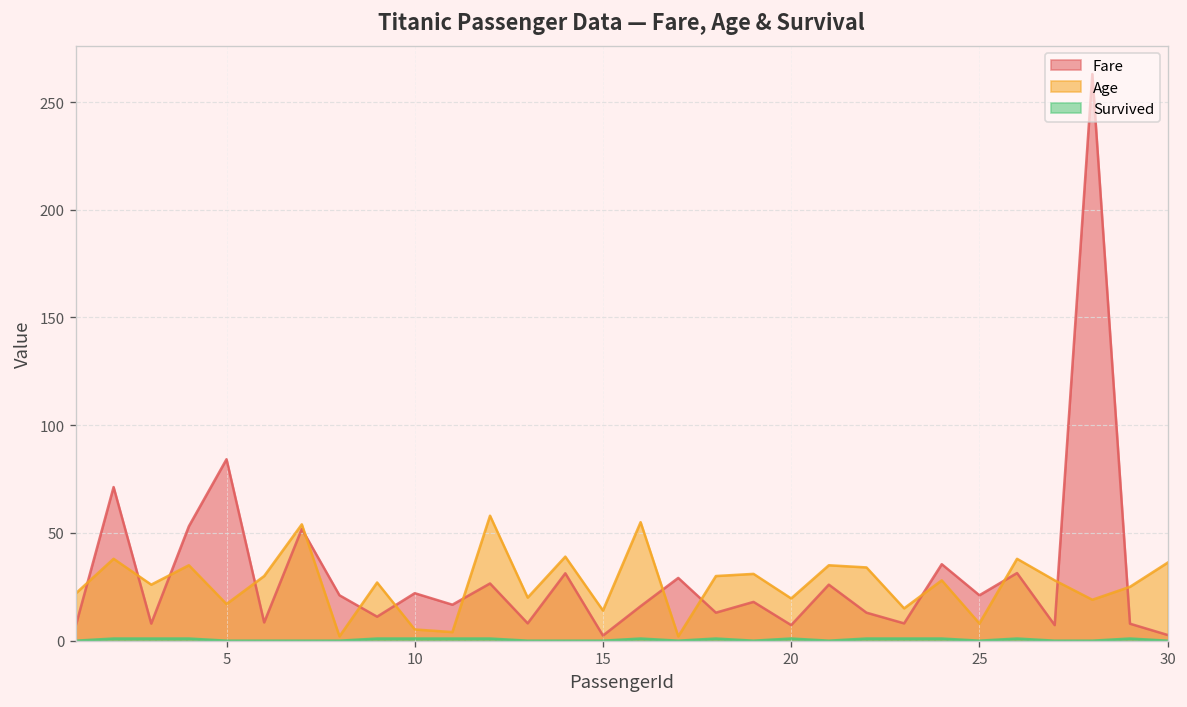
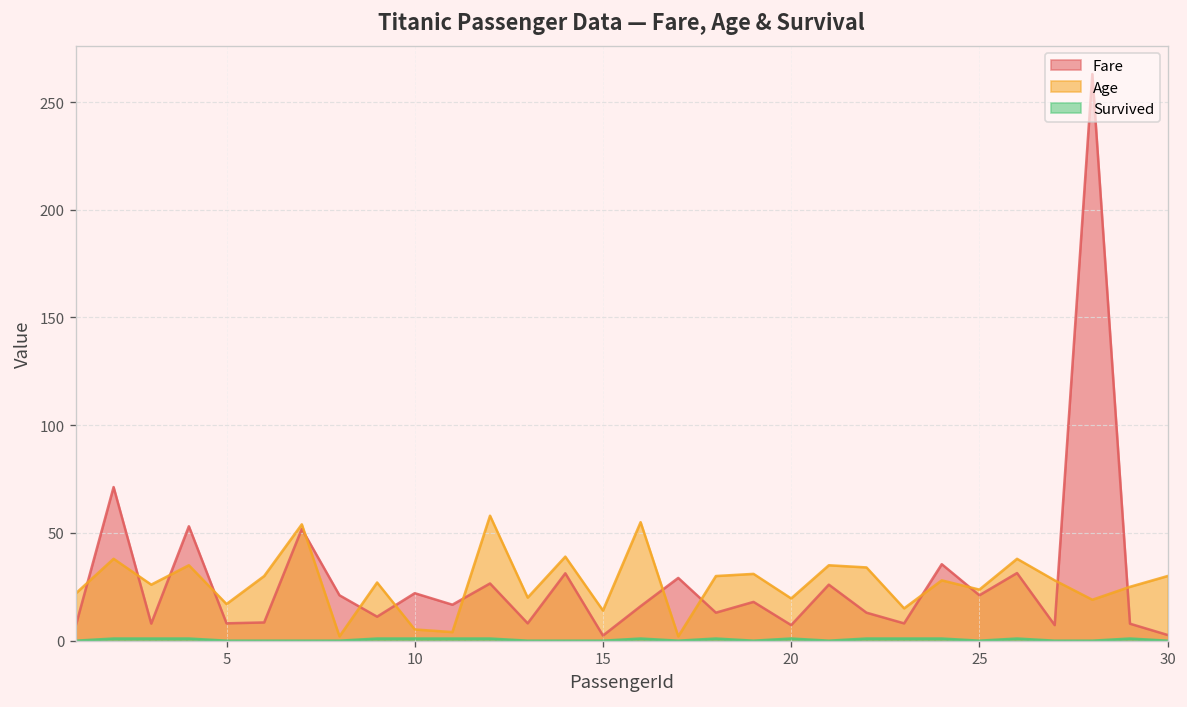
Fare, 5: 84 -> 8
Age, 25: 8 -> 24
Age, 30: 36 -> 30
